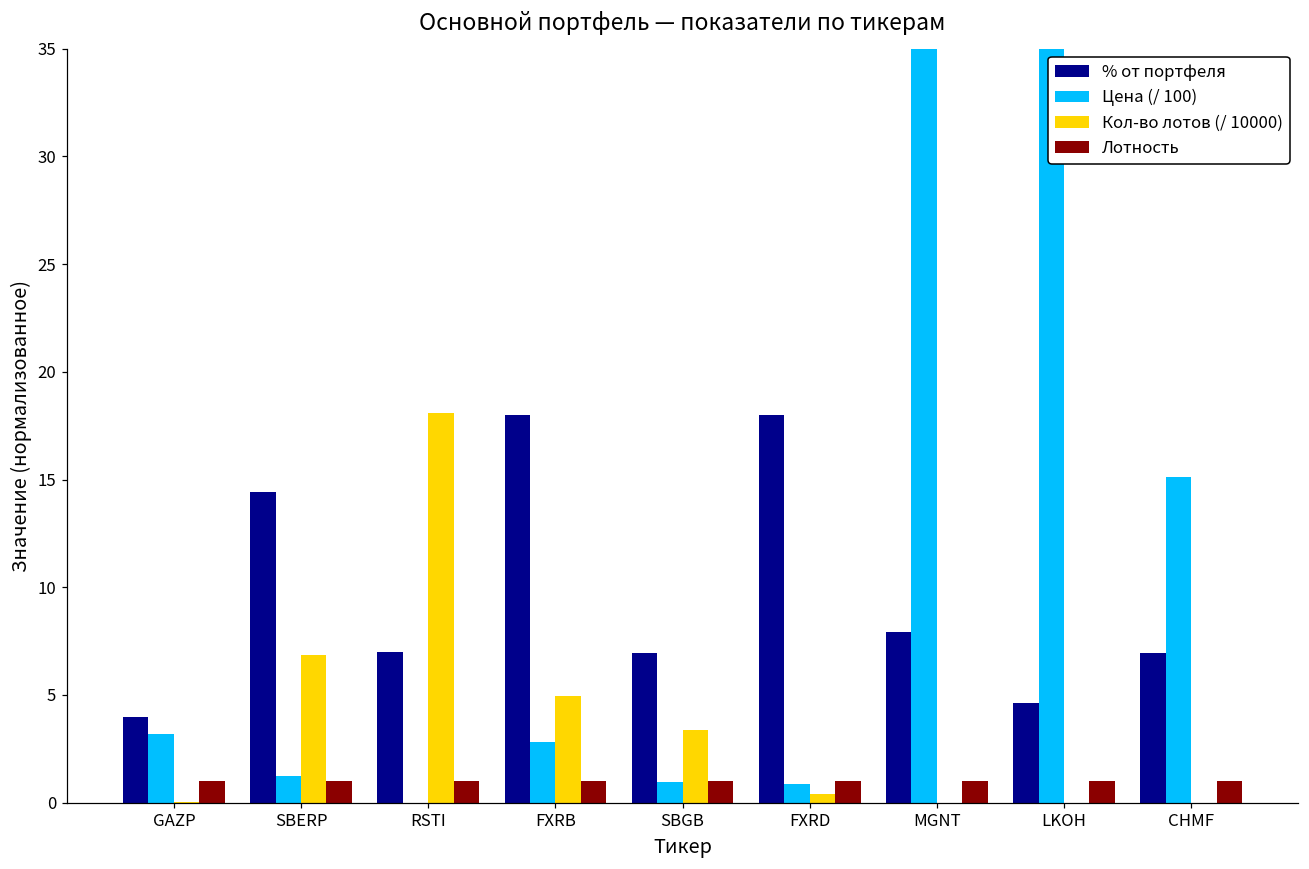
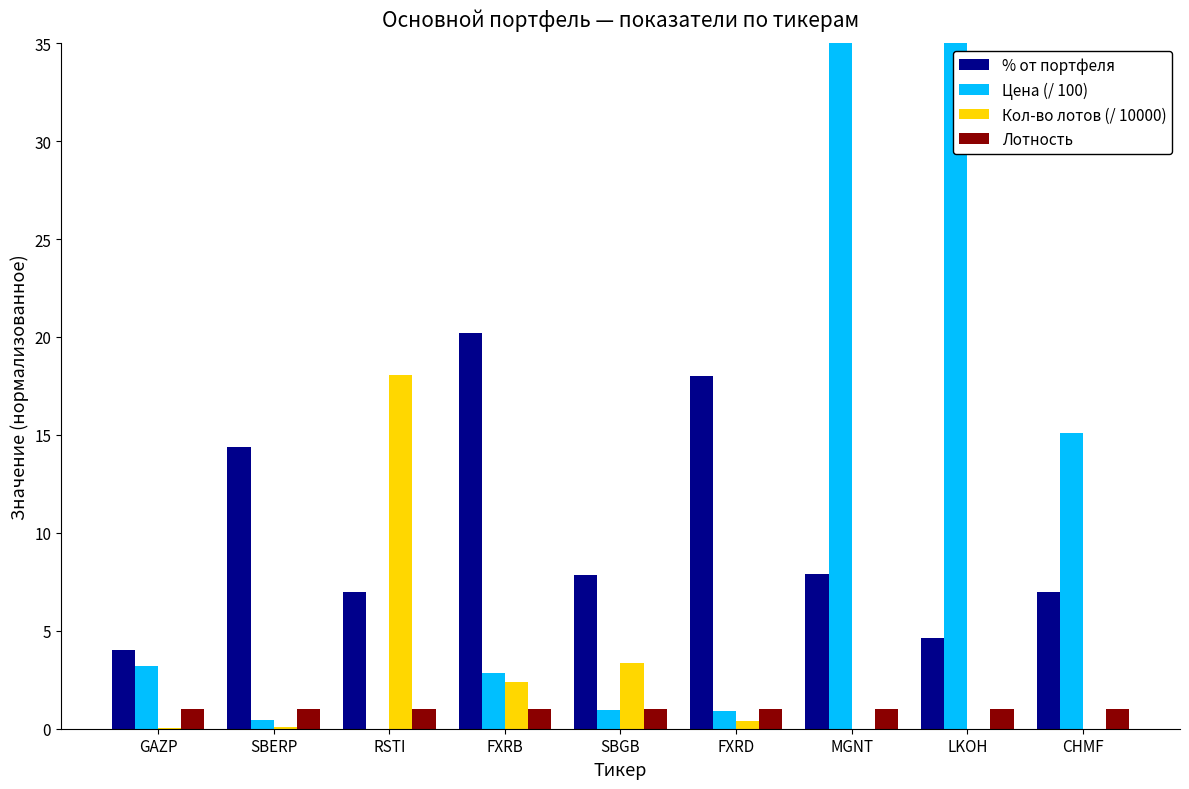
Цена (/ 100), SBERP: 1.3 -> 0.5
Кол-во лотов (/ 10000), SBERP: 6.9 -> 0.1
% от портфеля, FXRB: 18.0 -> 20.2
Кол-во лотов (/ 10000), FXRB: 5.0 -> 2.4
% от портфеля, SBGB: 7.0 -> 7.8
